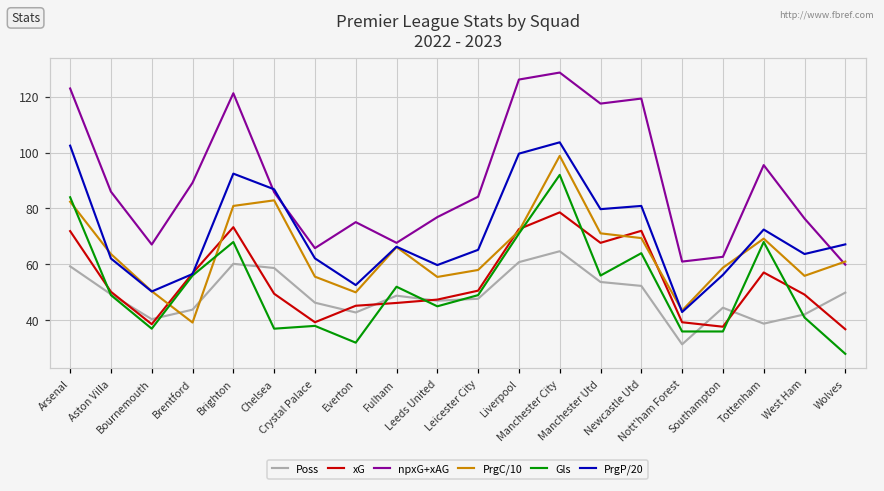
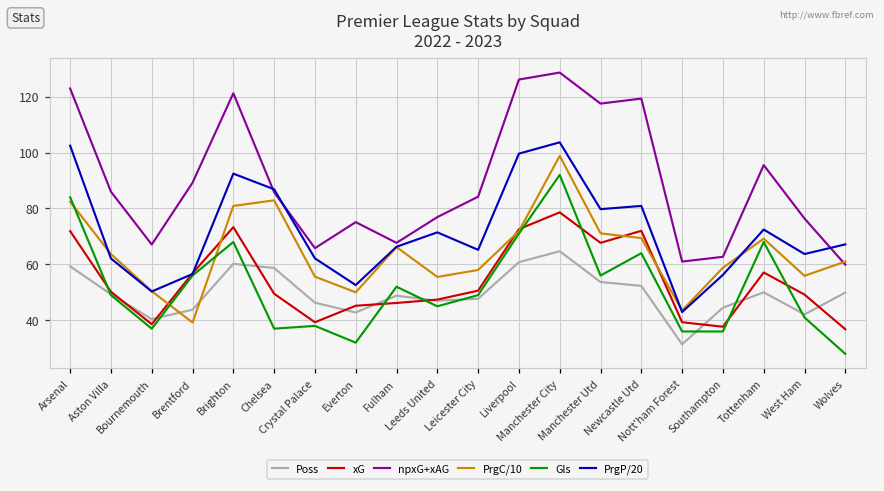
PrgP/20, Leeds United: 60 -> 71
Poss, Tottenham: 39 -> 50
